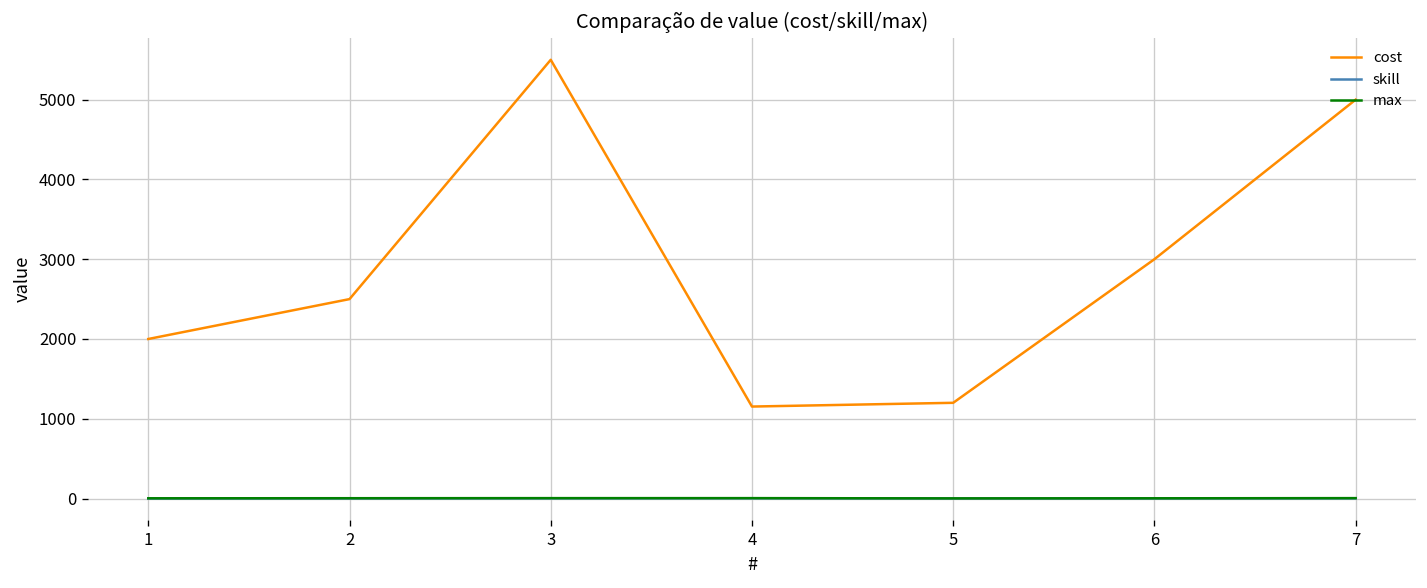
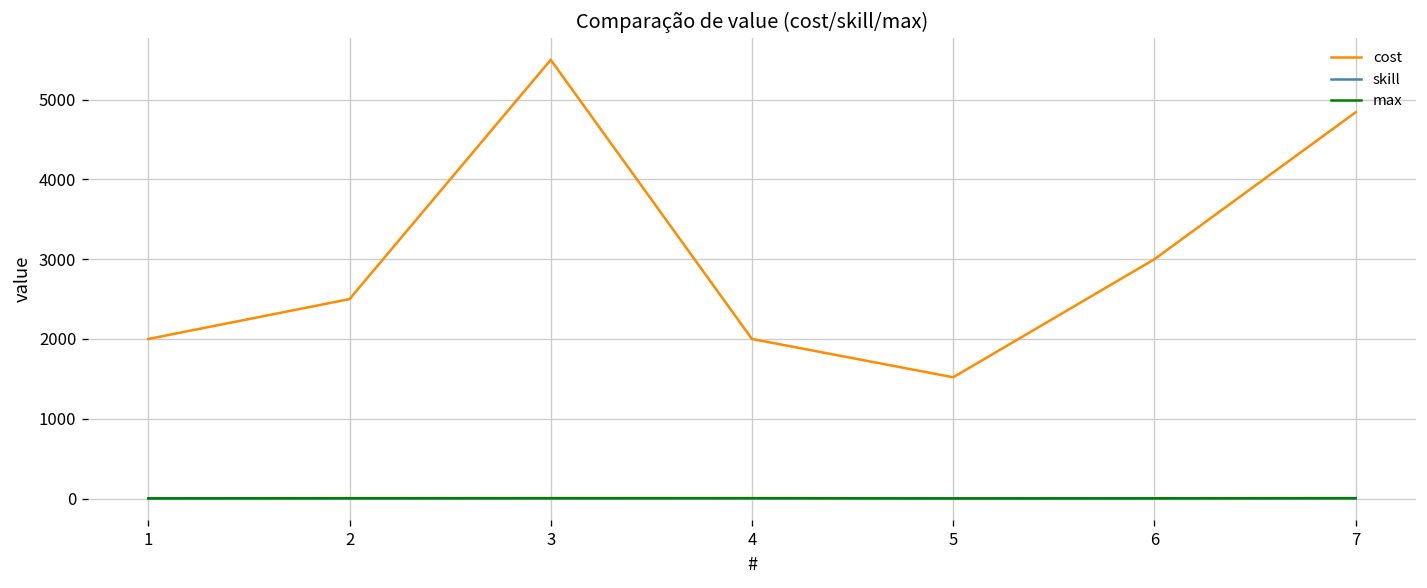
cost, 4: 1200 -> 2000
cost, 5: 1200 -> 1500
cost, 7: 5000 -> 4800
